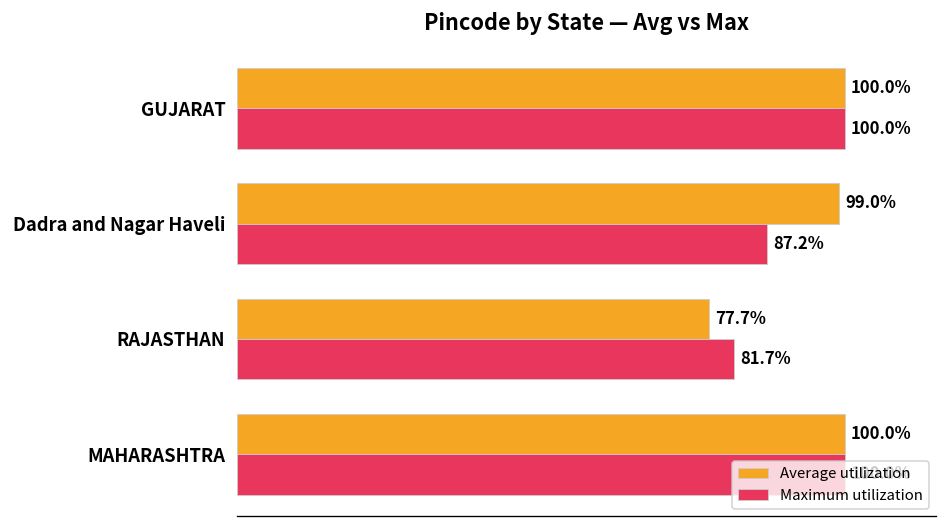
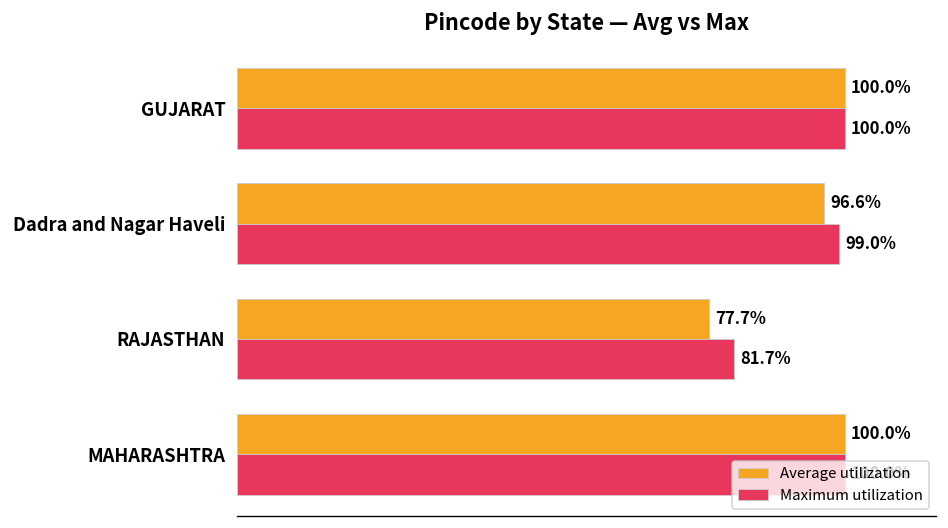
Average utilization, Dadra and Nagar Haveli: 99.0% -> 96.6%
Maximum utilization, Dadra and Nagar Haveli: 87.2% -> 99.0%
